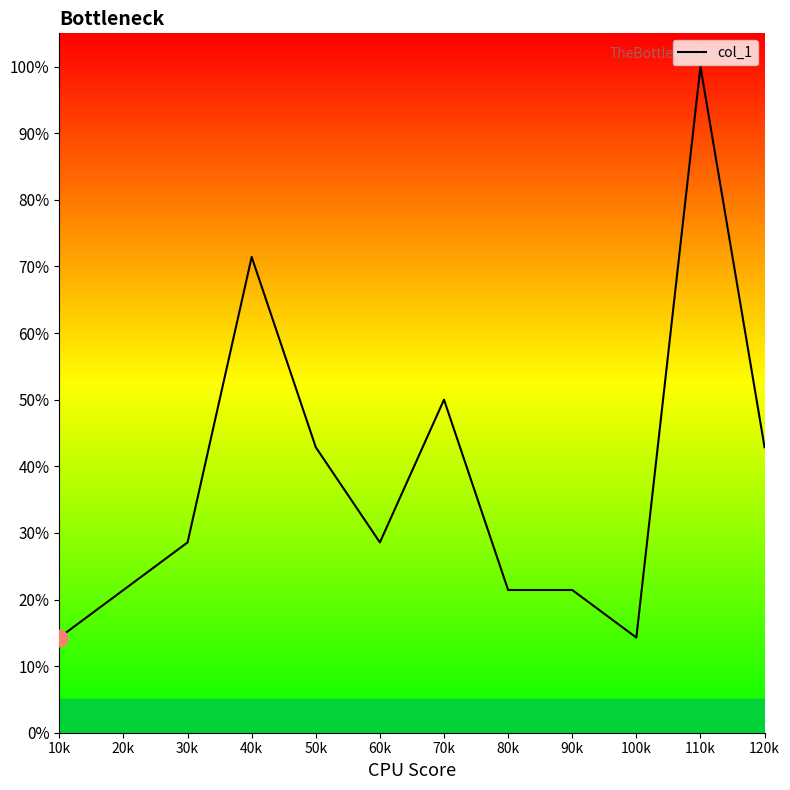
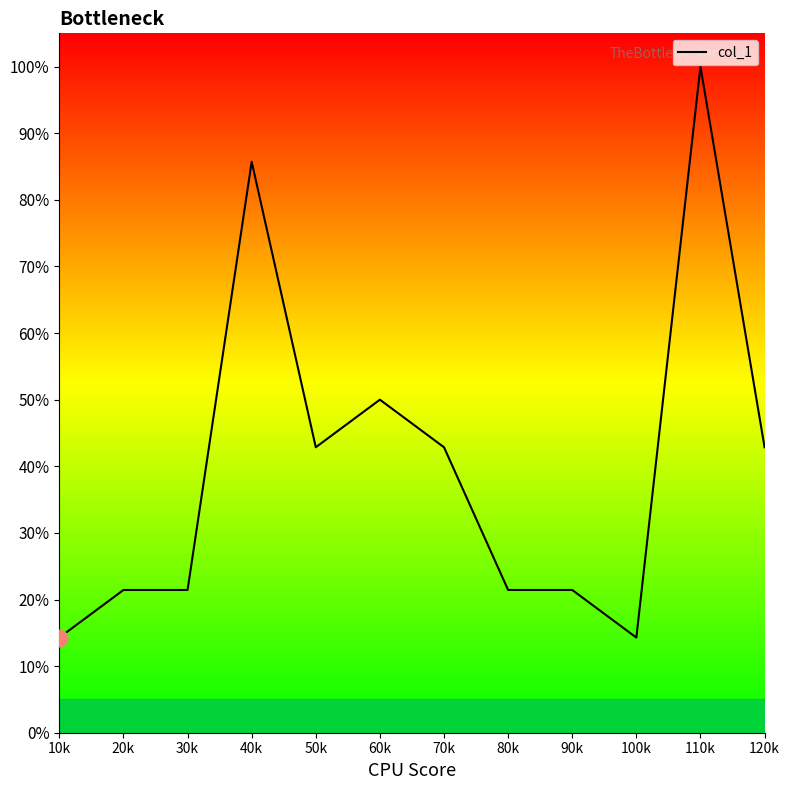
col_1, 30k: 29% -> 21%
col_1, 40k: 71% -> 86%
col_1, 60k: 29% -> 50%
col_1, 70k: 50% -> 43%
